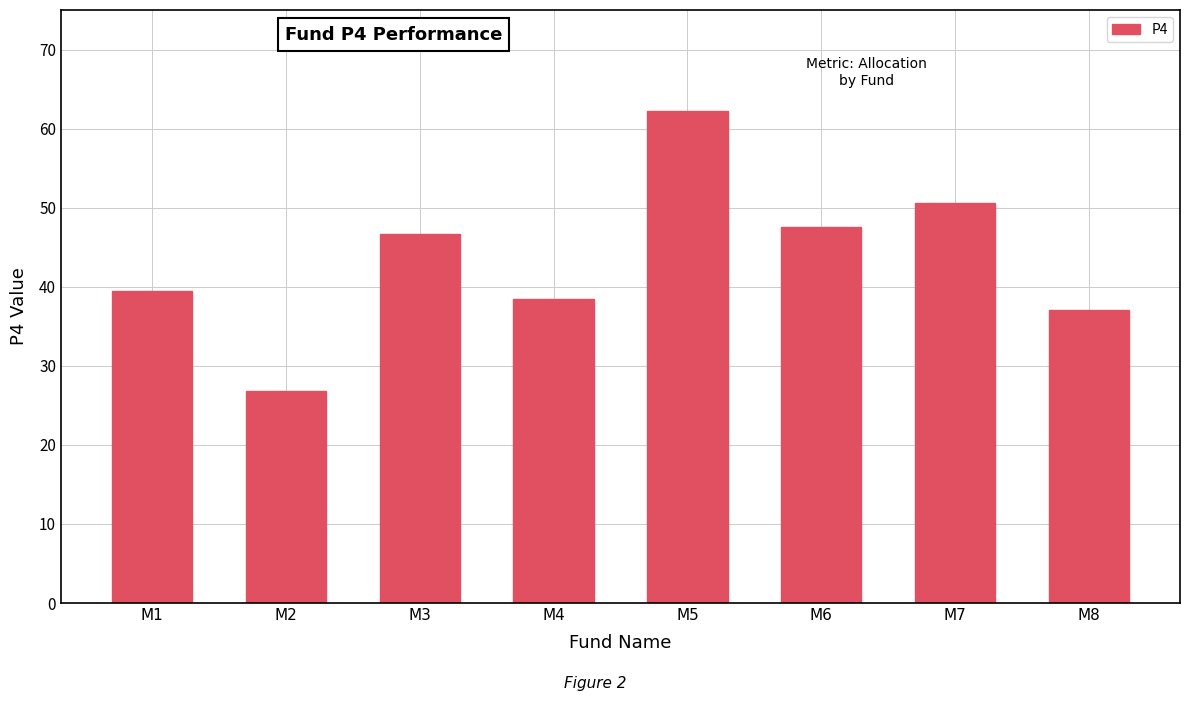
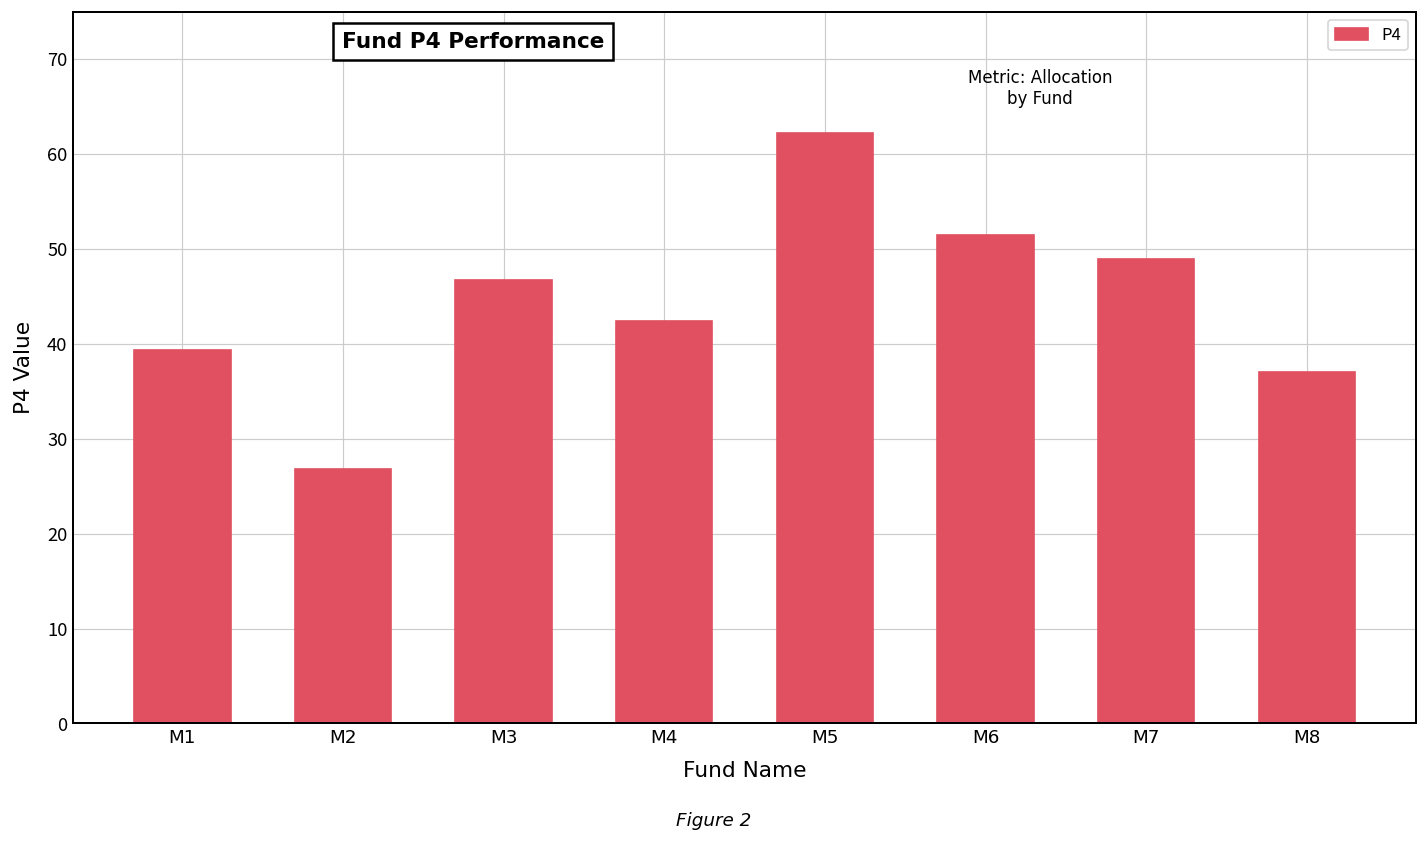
M4: 38 -> 42
M6: 48 -> 52
M7: 51 -> 49
